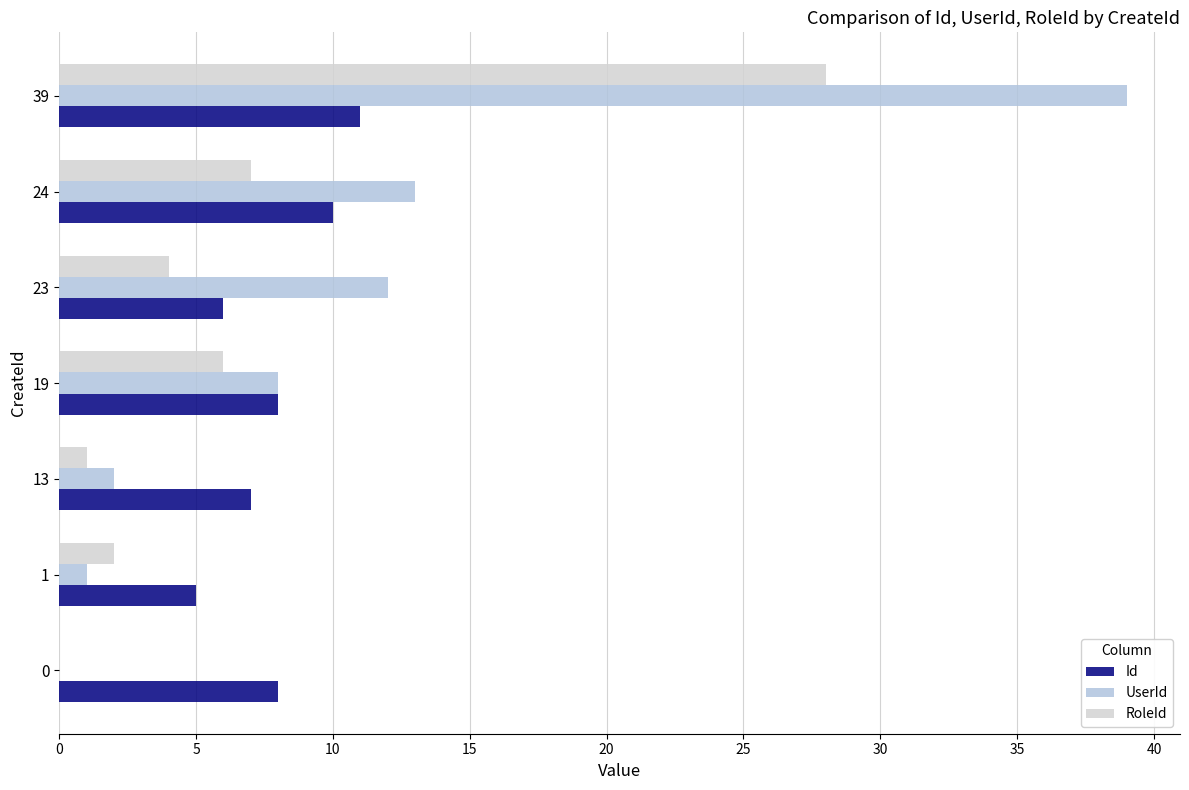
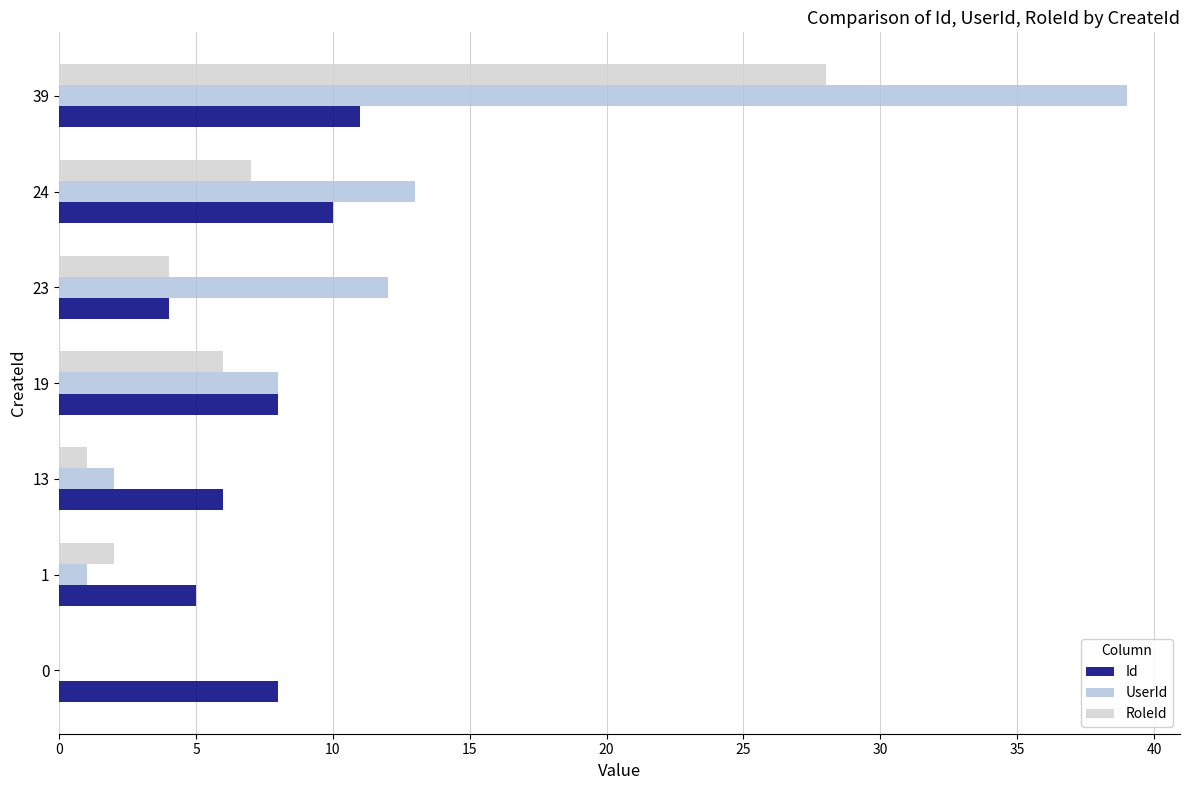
Id, 23: 6 -> 4
Id, 13: 7 -> 6
